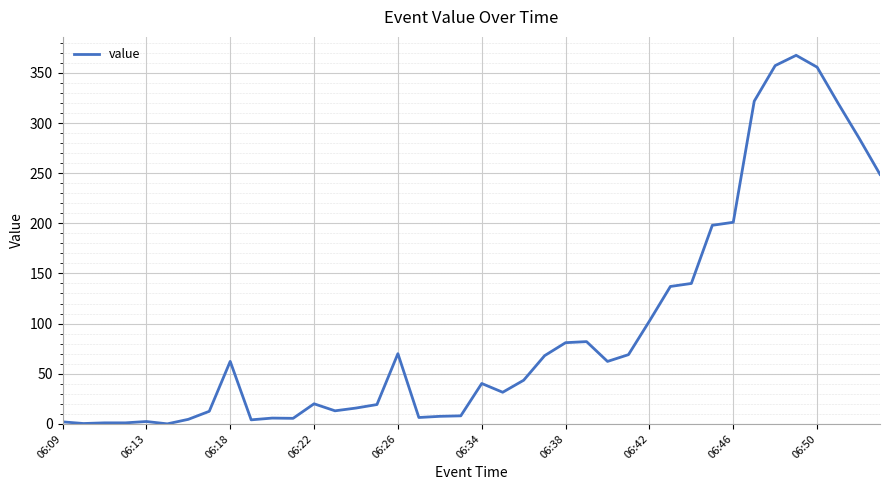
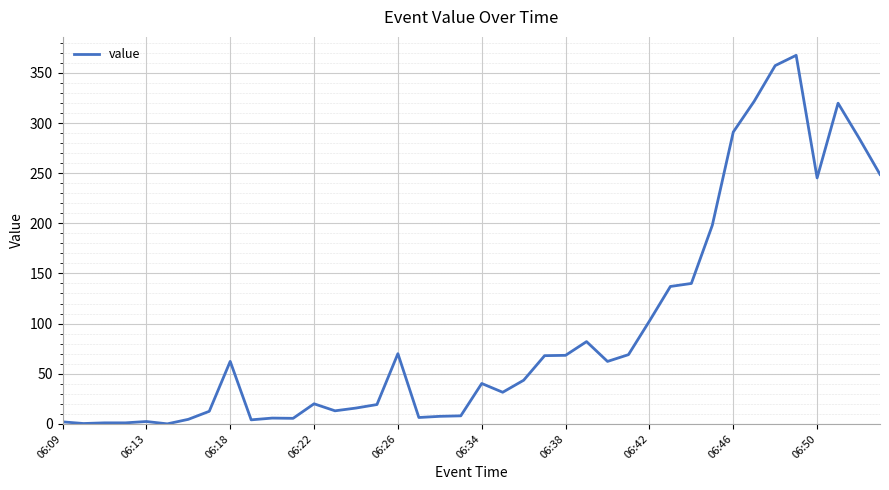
06:38: 81 -> 68
06:46: 201 -> 291
06:50: 356 -> 245
